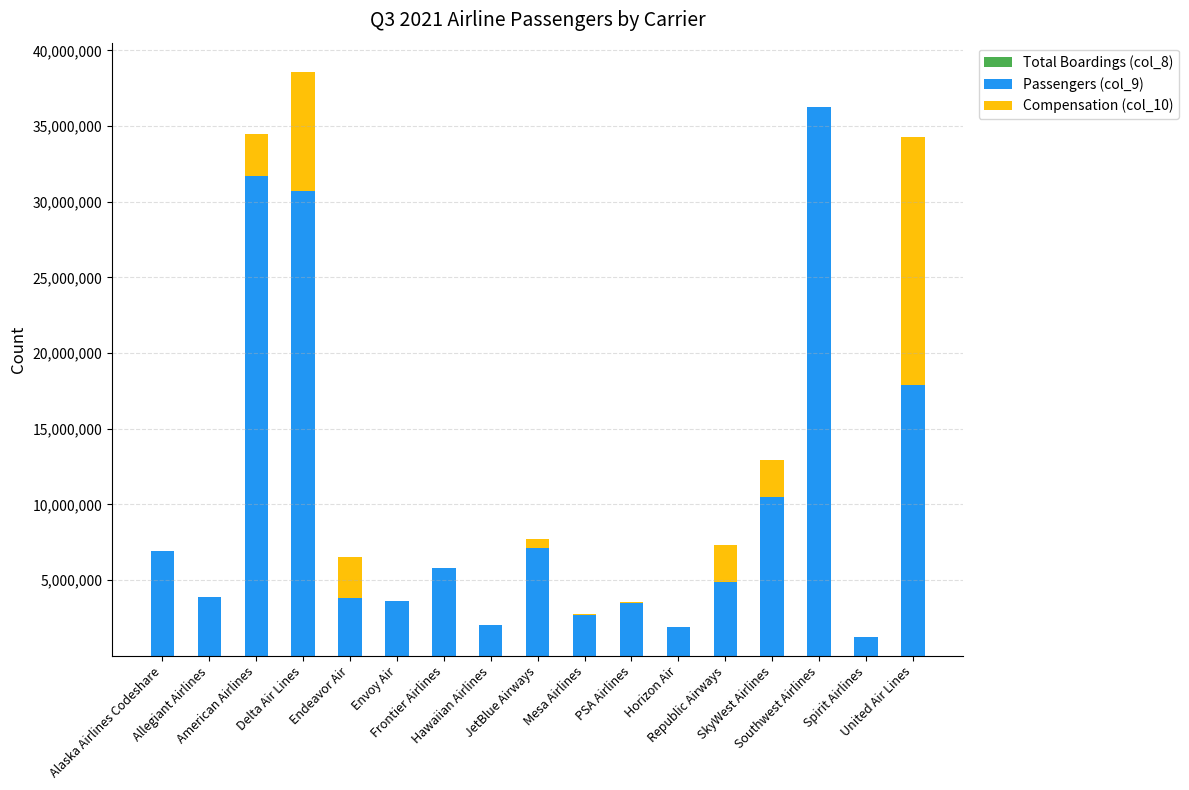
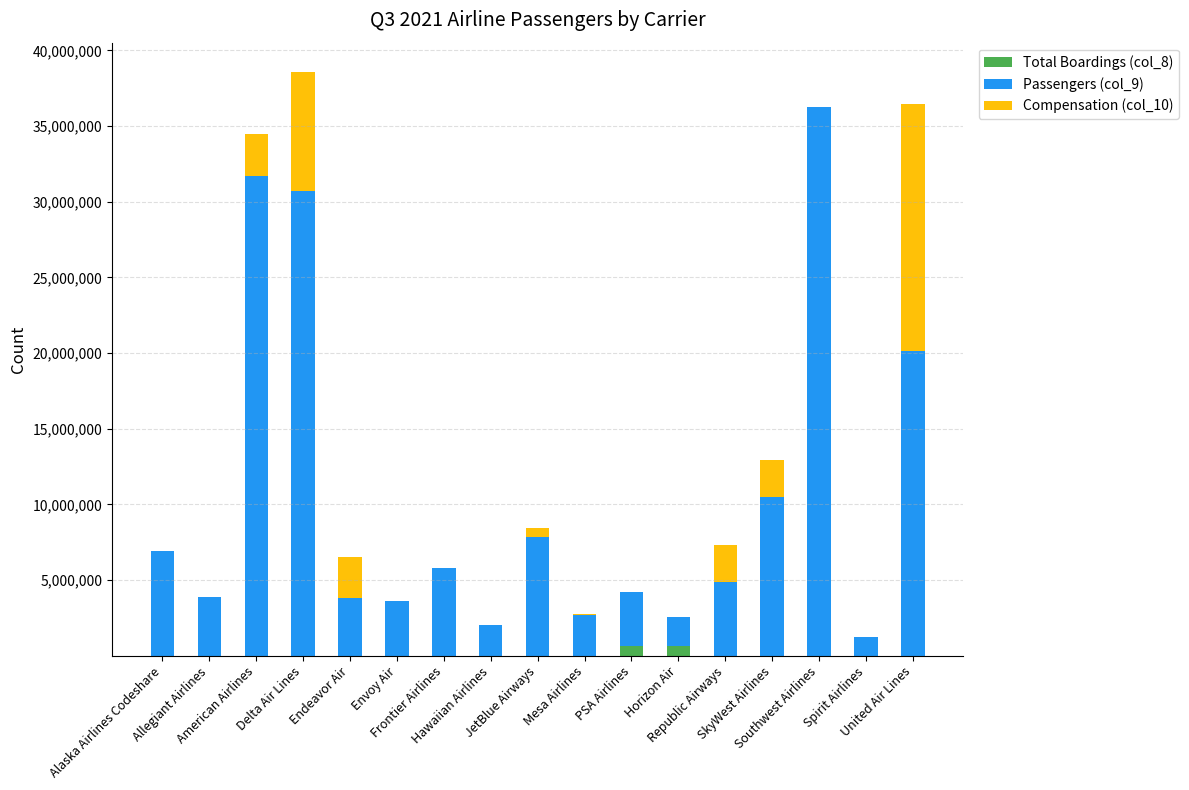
Passengers (col_9), JetBlue Airways: 7,100,000 -> 7,800,000
Total Boardings (col_8), PSA Airlines: 0 -> 700,000
Total Boardings (col_8), Horizon Air: 0 -> 700,000
Passengers (col_9), United Air Lines: 17,900,000 -> 20,100,000
